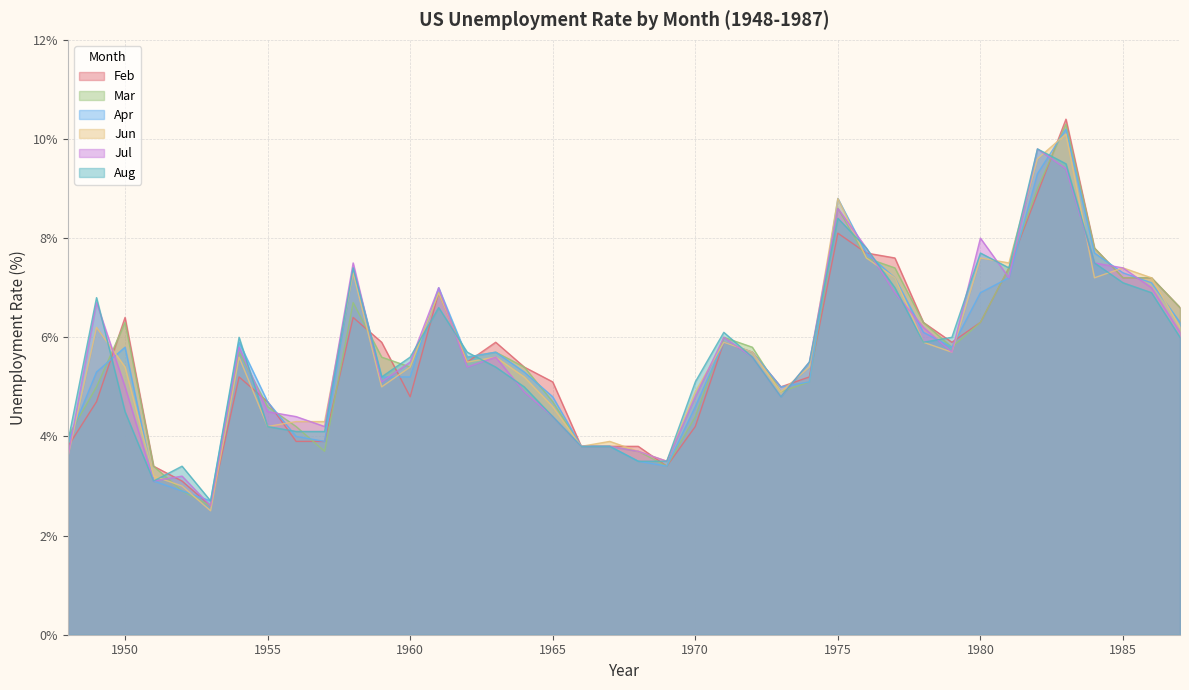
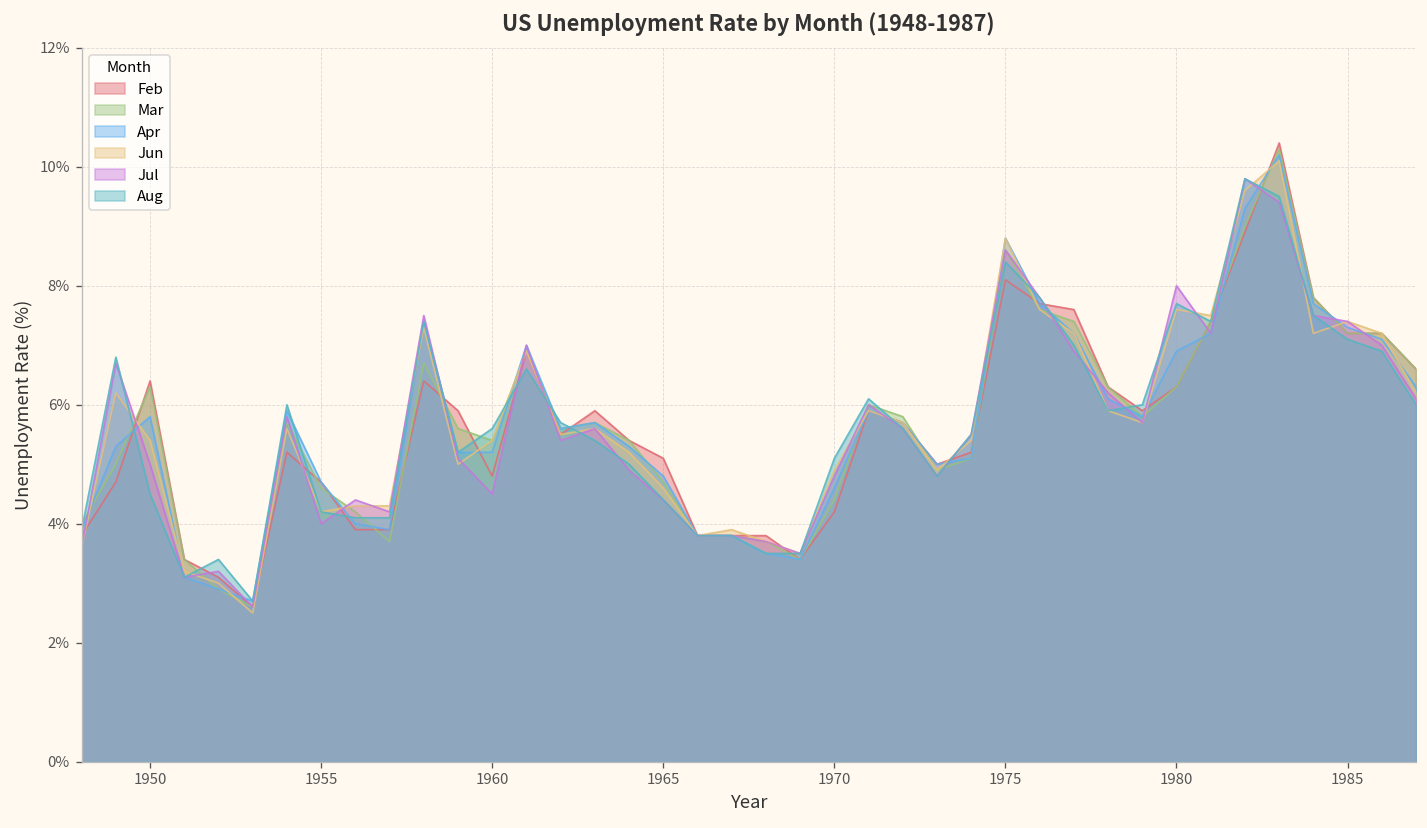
Jul, 1955: 4.5% -> 4.0%
Jul, 1960: 5.5% -> 4.5%
